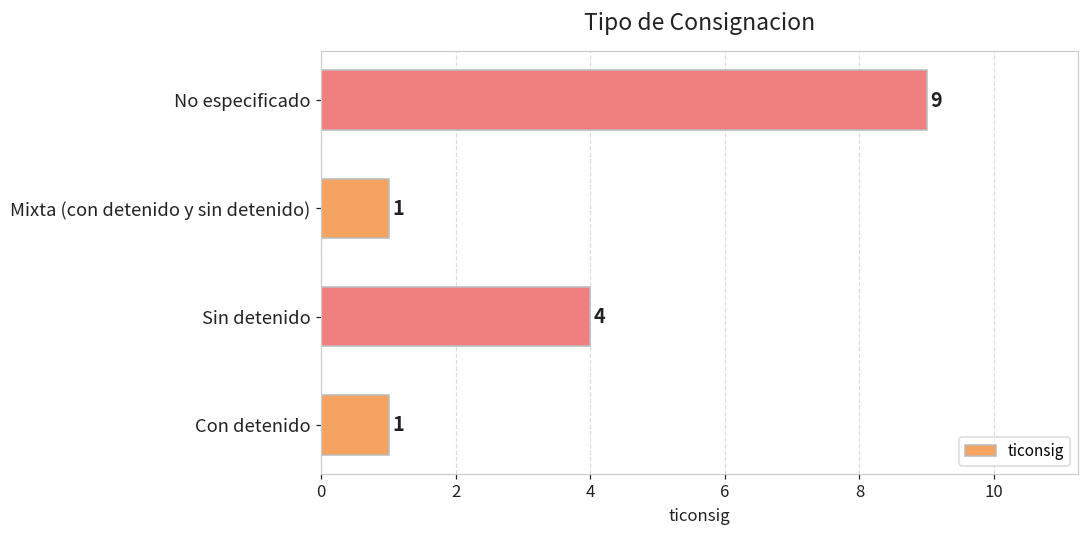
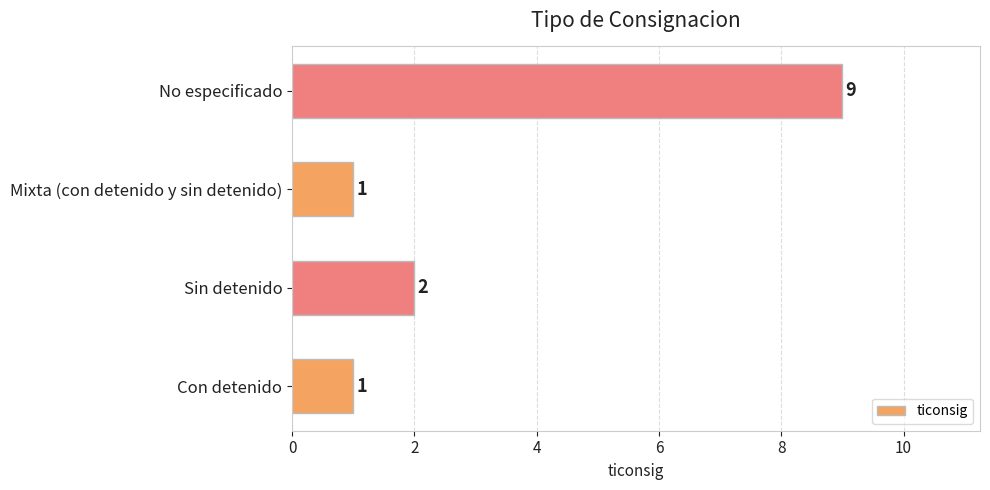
Sin detenido: 4 -> 2
